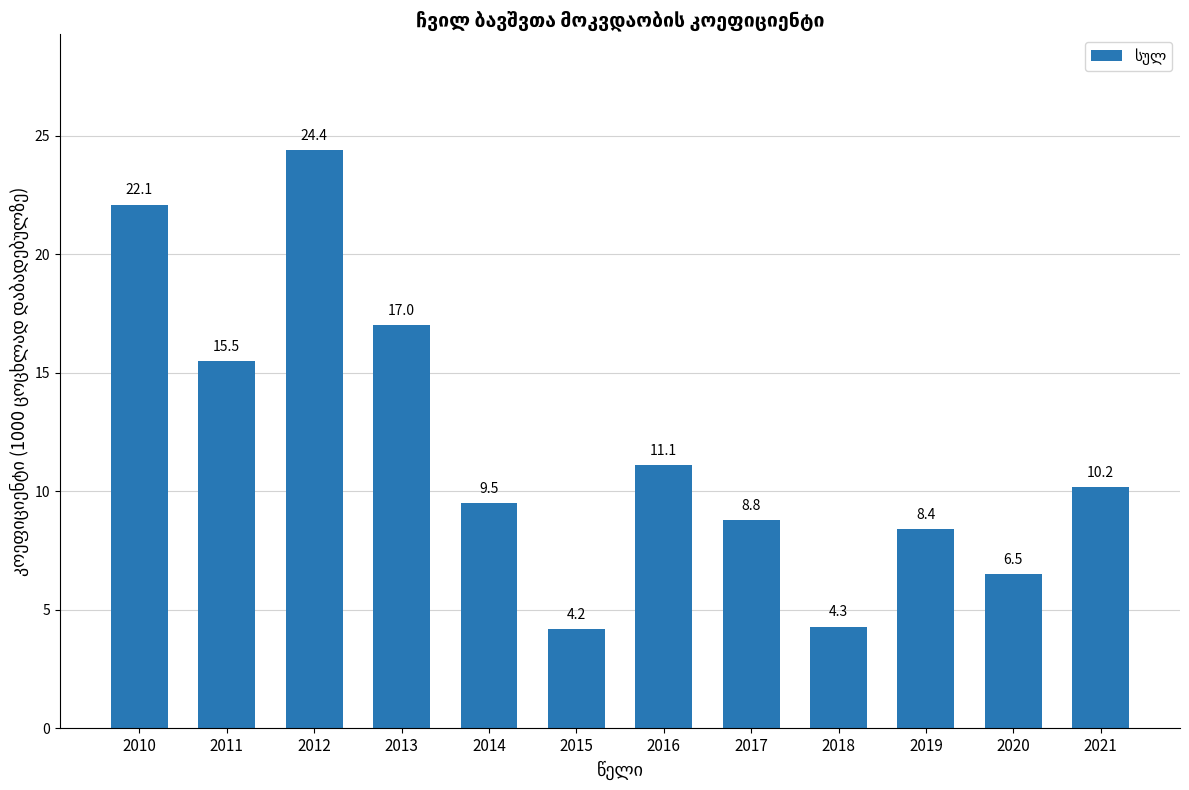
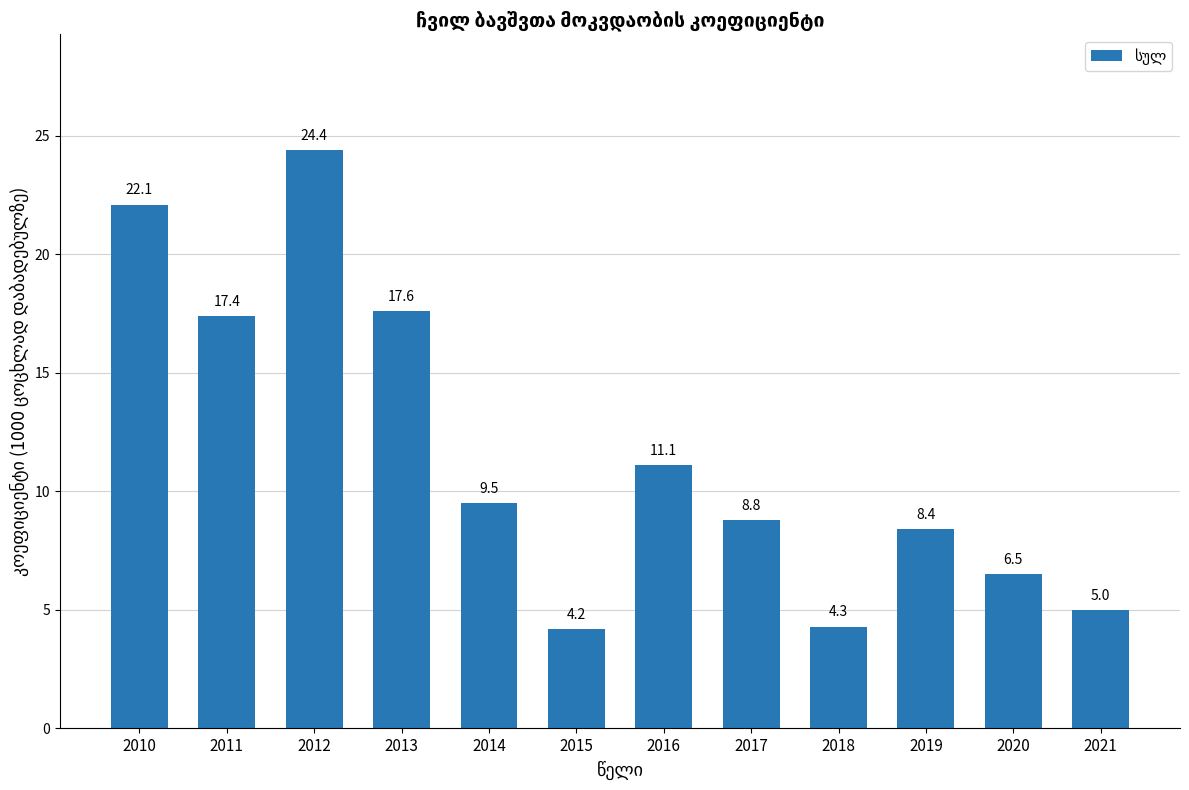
2011: 15.5 -> 17.4
2013: 17.0 -> 17.6
2021: 10.2 -> 5.0
